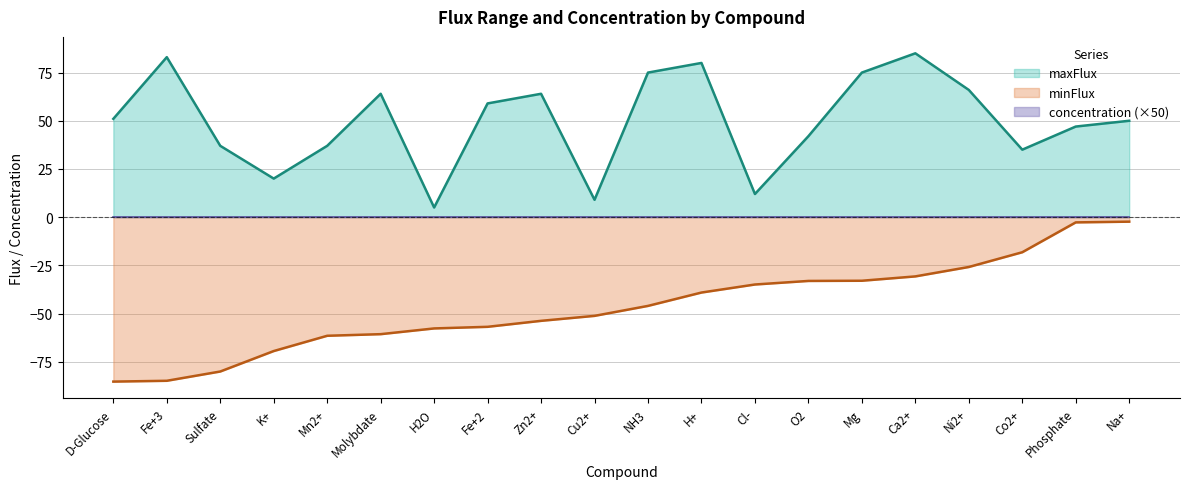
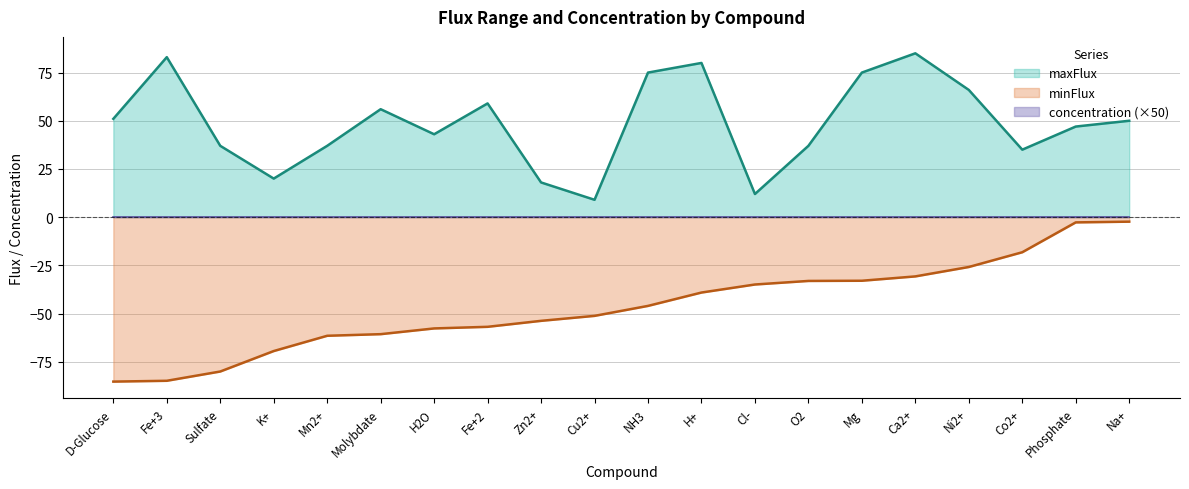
maxFlux, Molybdate: 64 -> 56
maxFlux, H2O: 5 -> 43
maxFlux, Zn2+: 64 -> 18
maxFlux, O2: 42 -> 37
